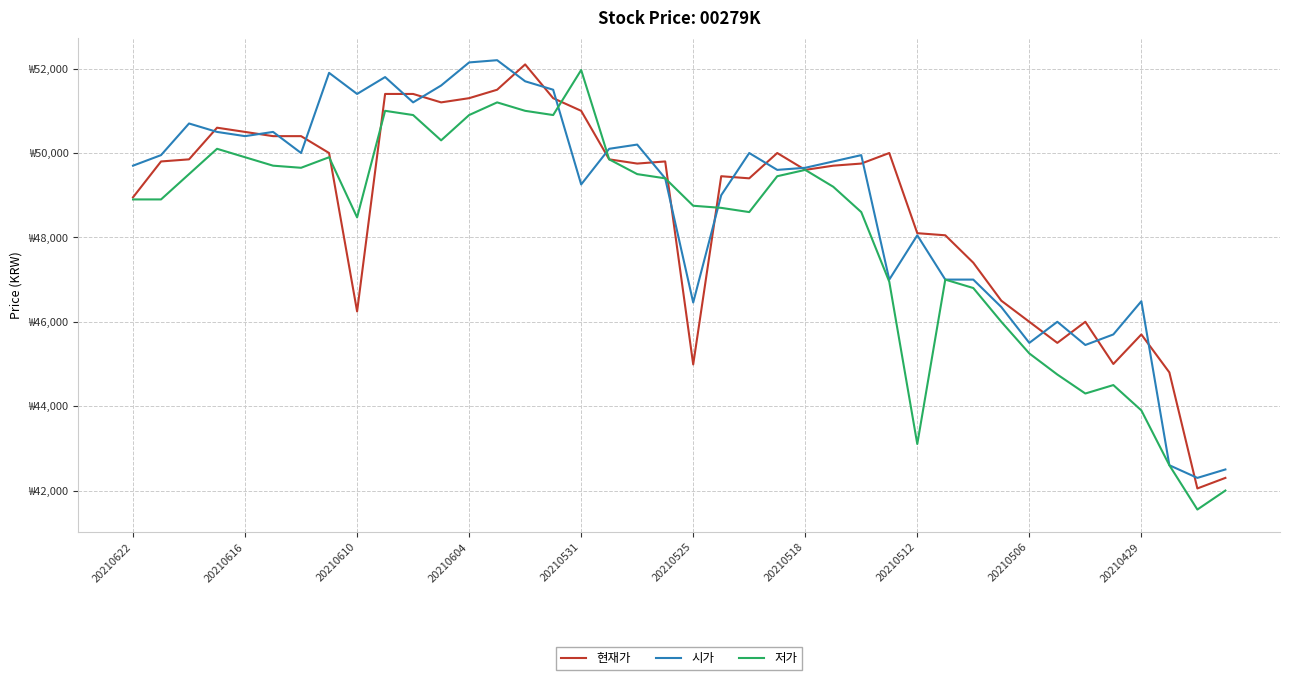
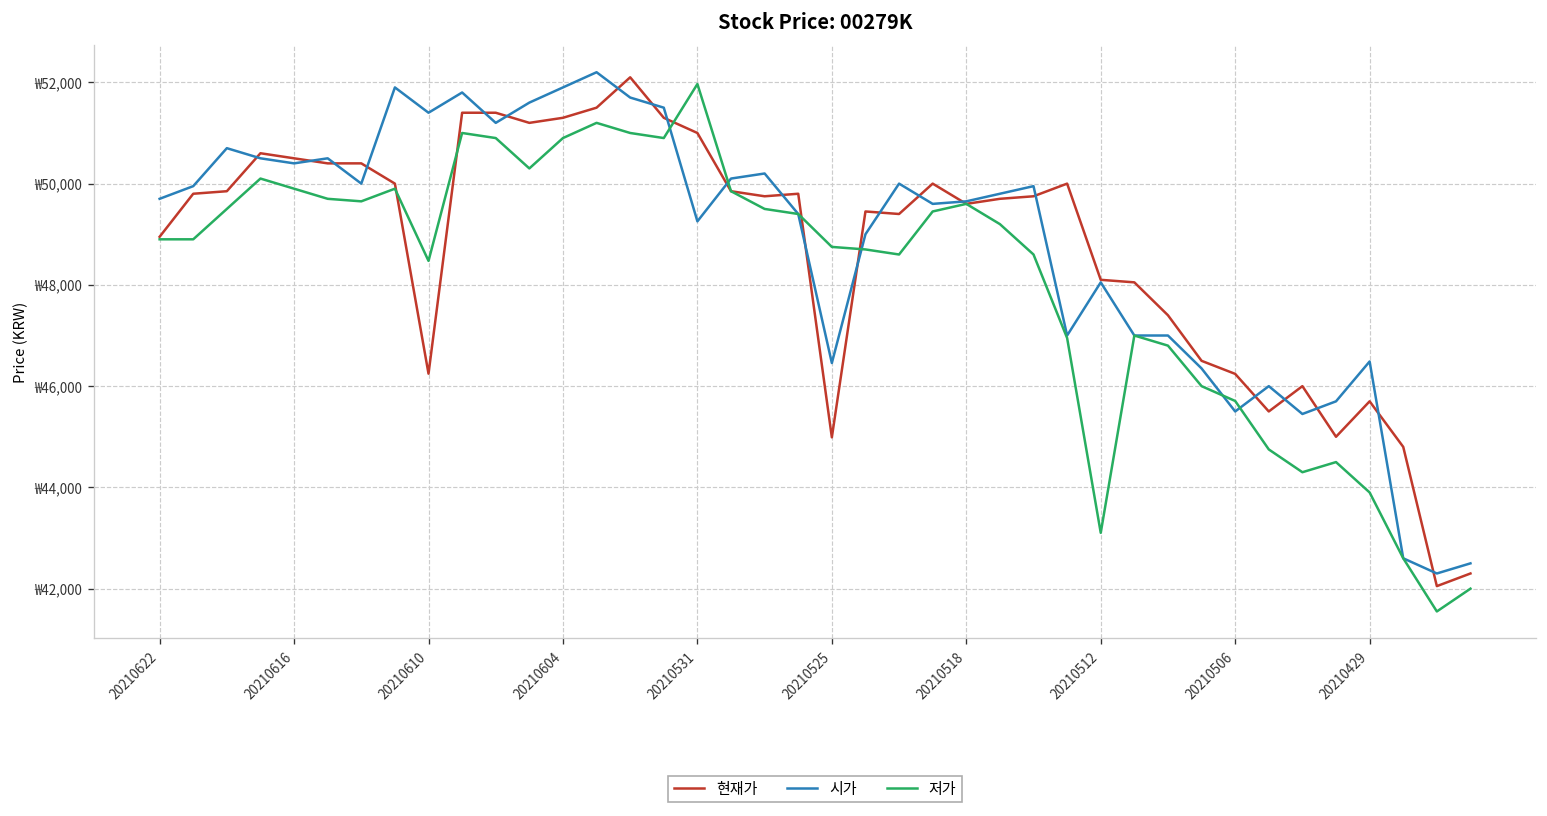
시가, 20210604: ₩52,100 -> ₩51,900
현재가, 20210506: ₩46,000 -> ₩46,200
저가, 20210506: ₩45,300 -> ₩45,700
